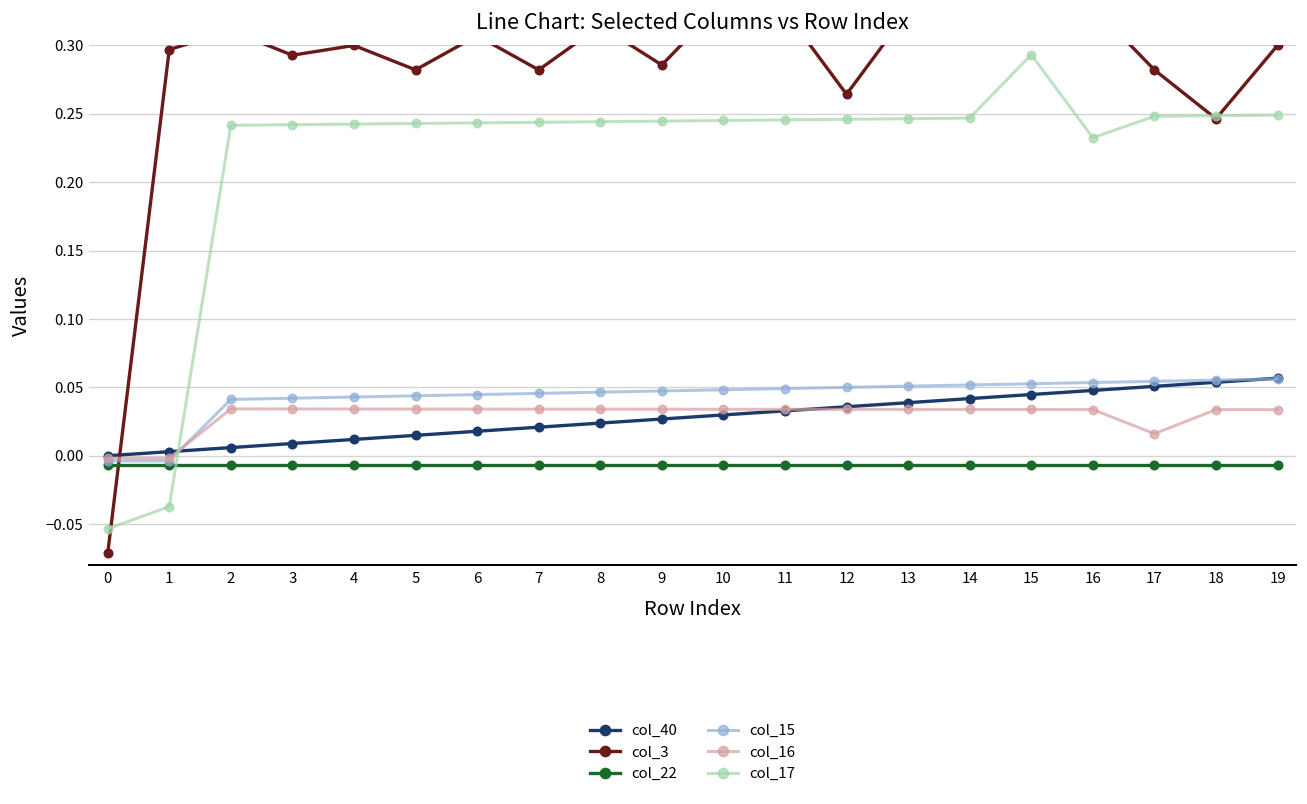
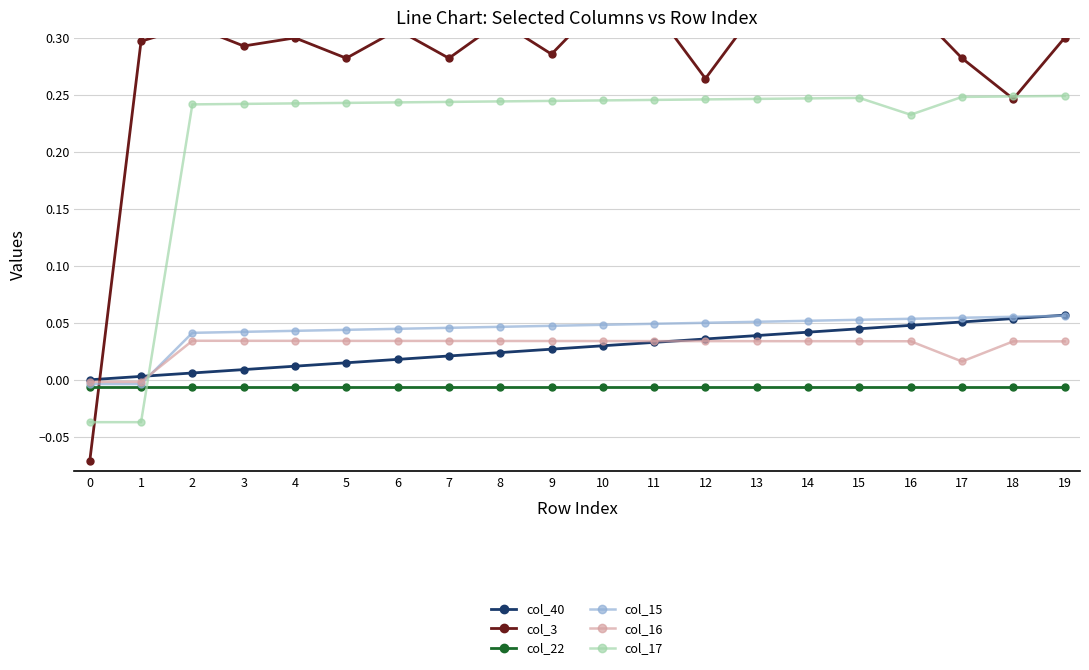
col_17, 0: -0.053 -> -0.037
col_17, 15: 0.293 -> 0.247
